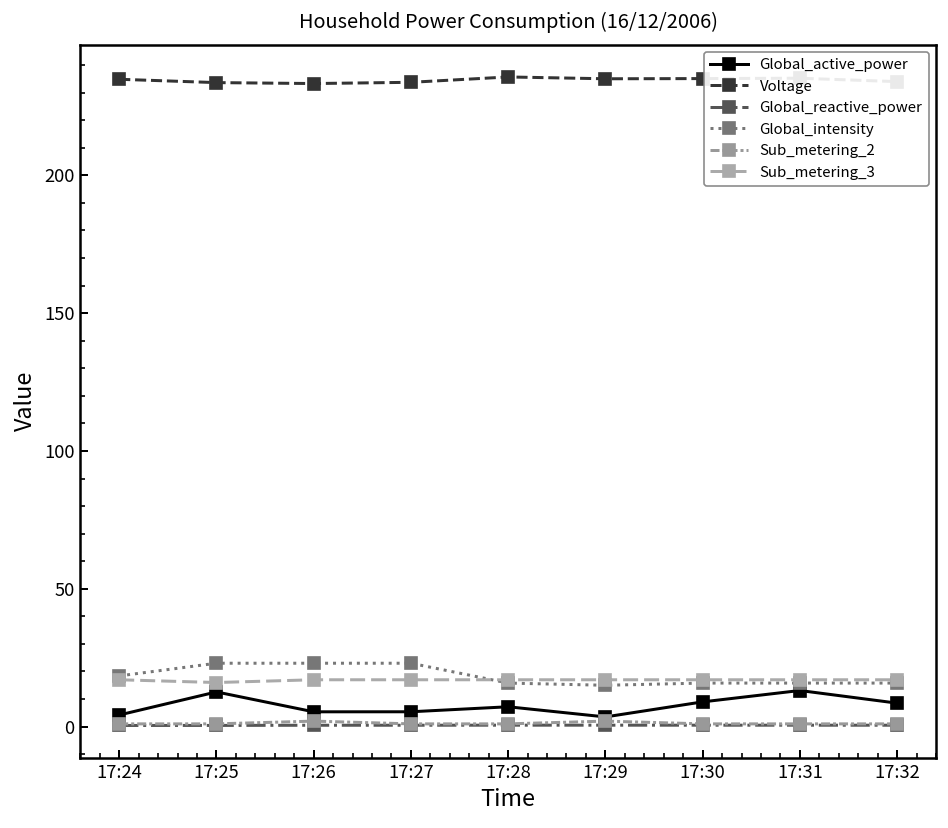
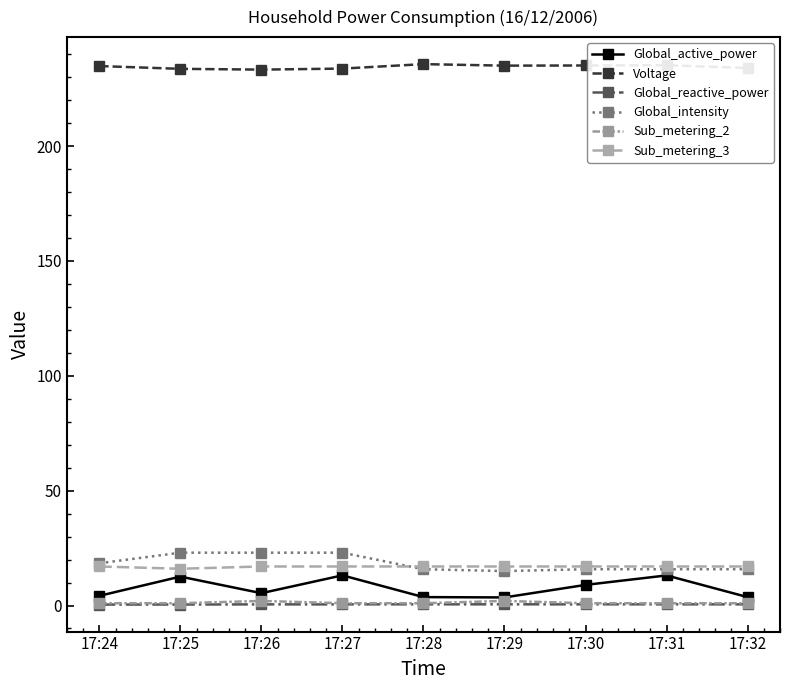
Global_active_power, 17:27: 5 -> 13
Global_active_power, 17:28: 7 -> 4
Global_active_power, 17:32: 9 -> 4
